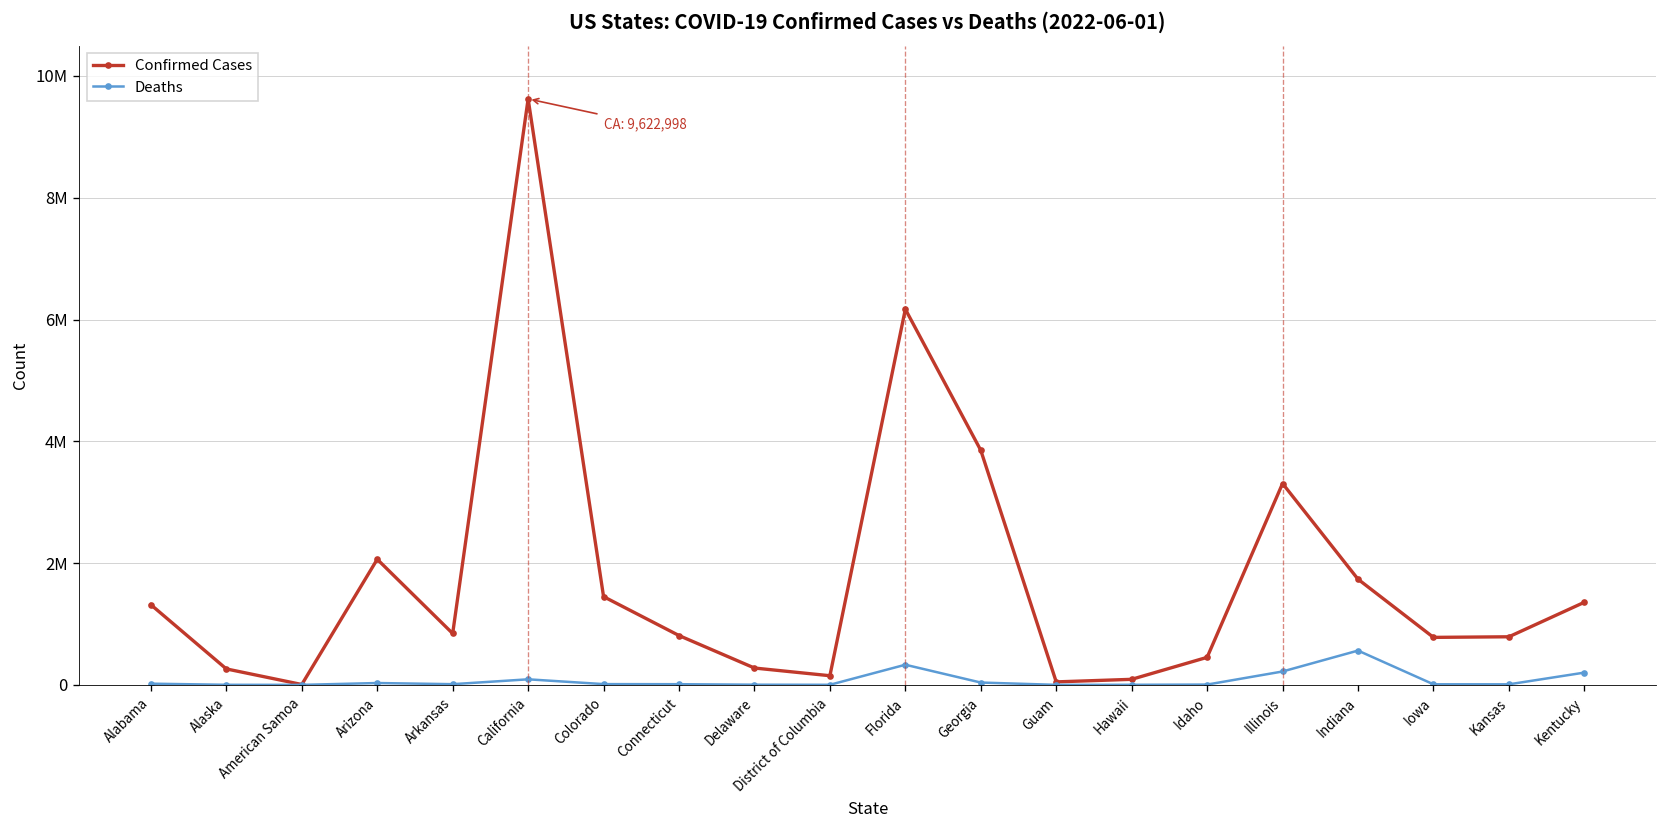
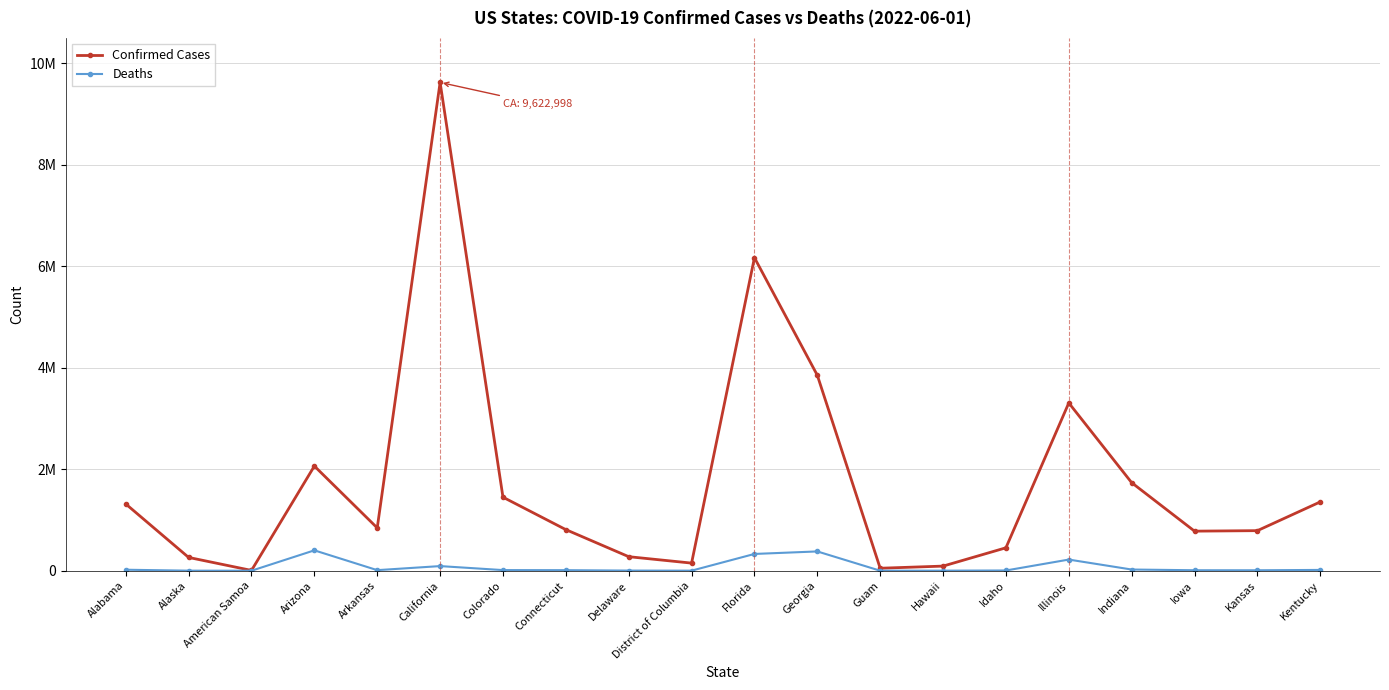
Deaths, Arizona: 0 -> 400000
Deaths, Georgia: 0 -> 400000
Deaths, Indiana: 600000 -> 0
Deaths, Kentucky: 200000 -> 0
